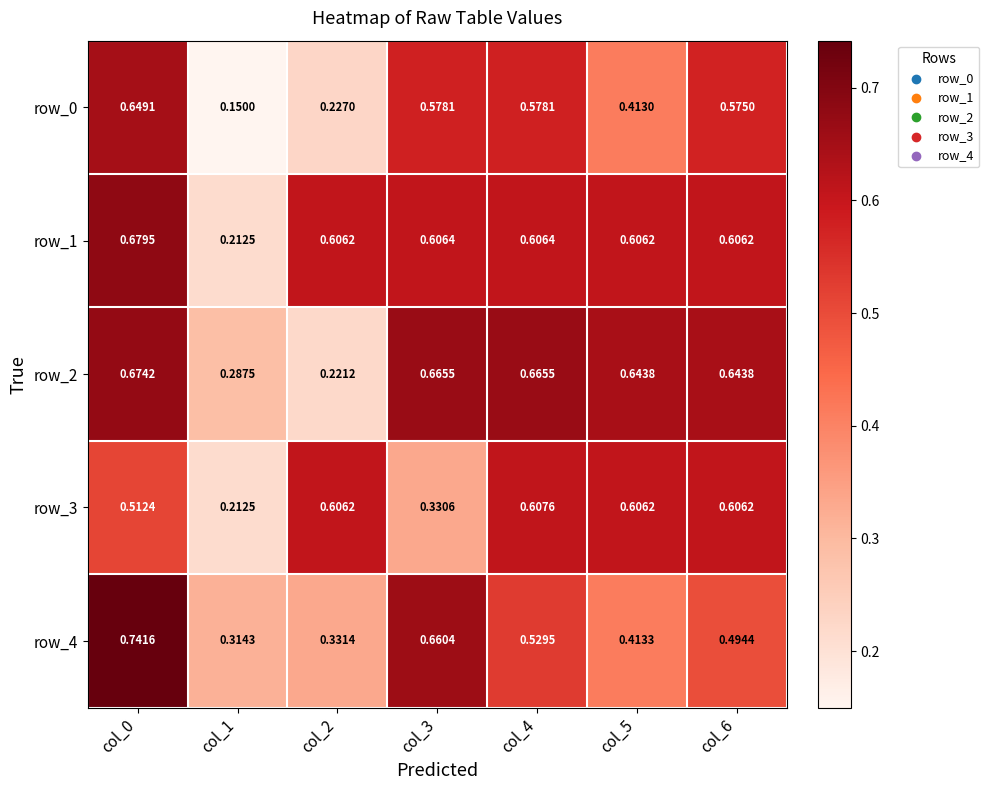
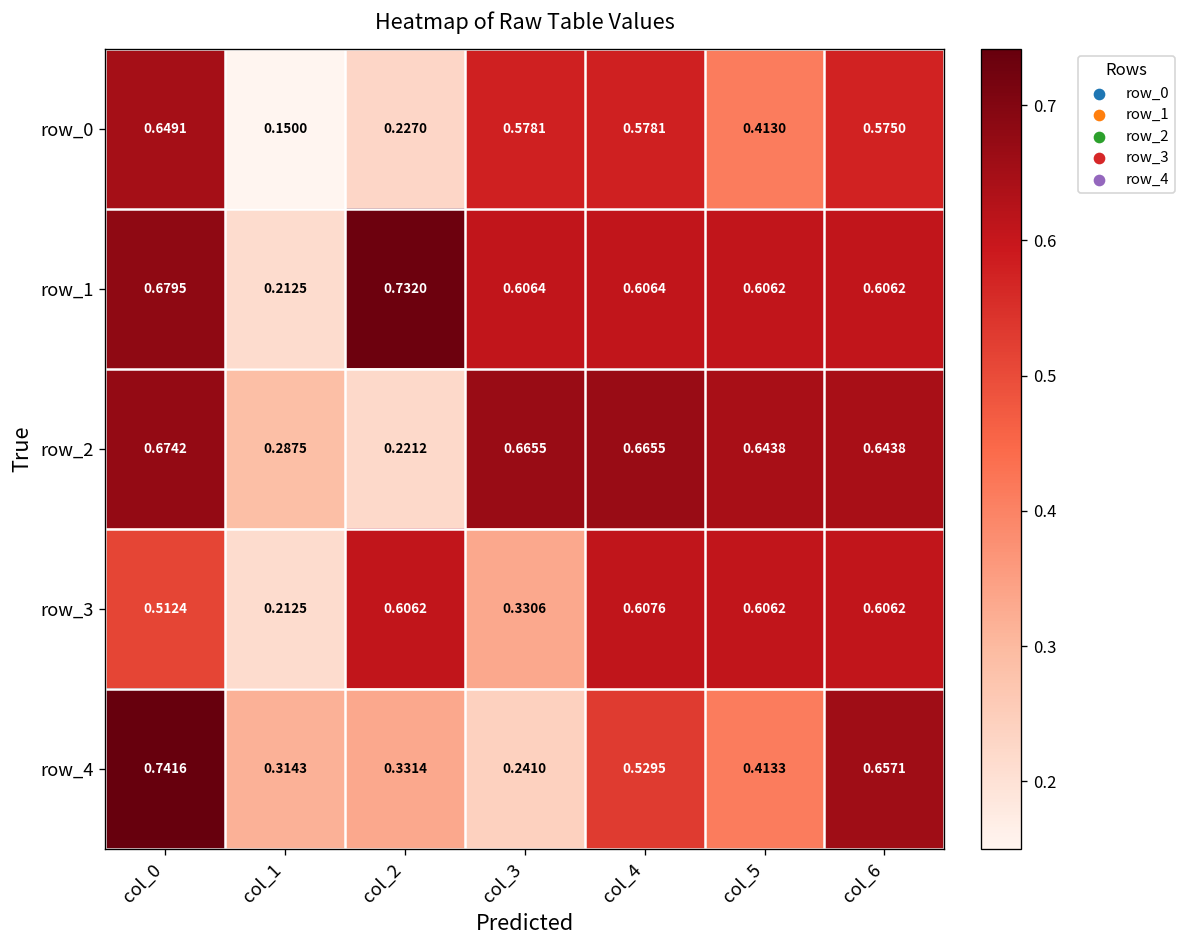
row_1, col_2: 0.6062 -> 0.7320
row_4, col_3: 0.6604 -> 0.2410
row_4, col_6: 0.4944 -> 0.6571
